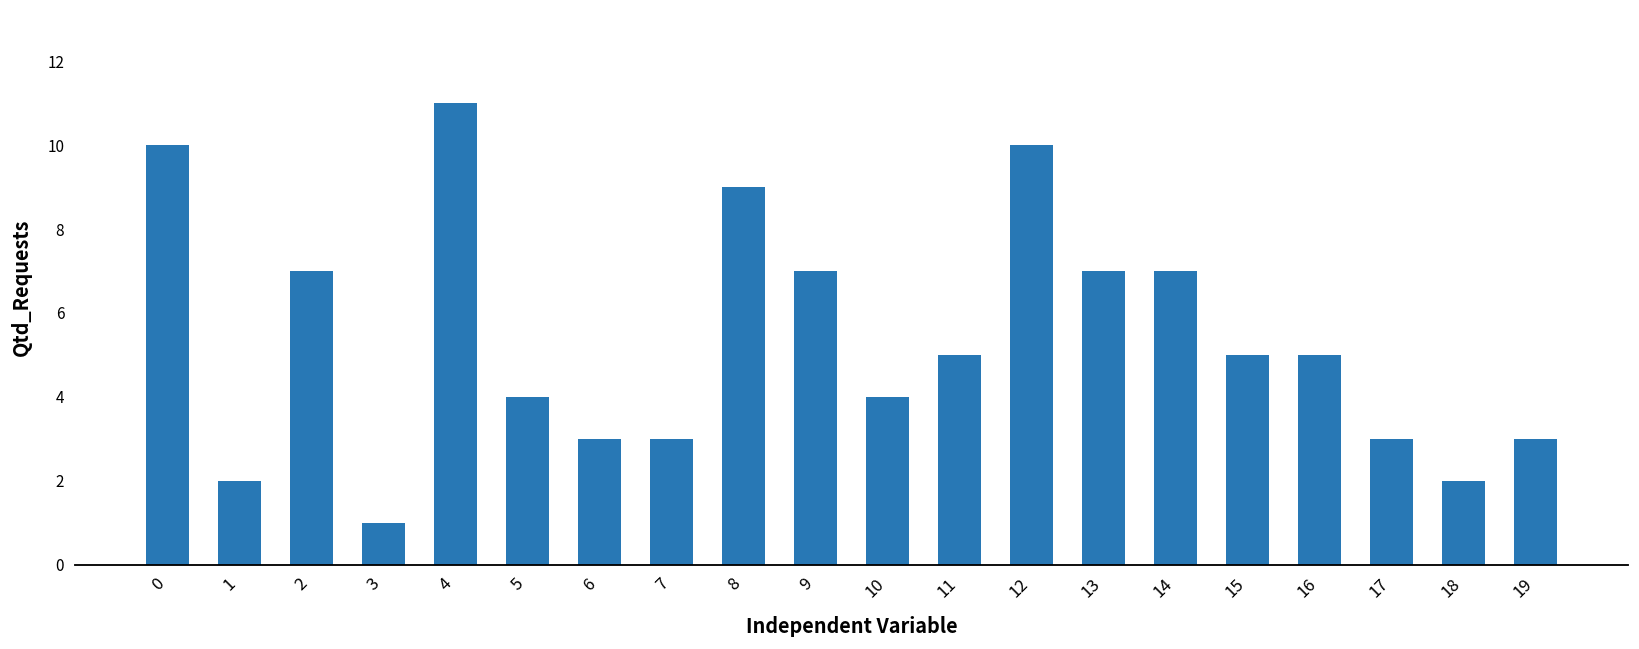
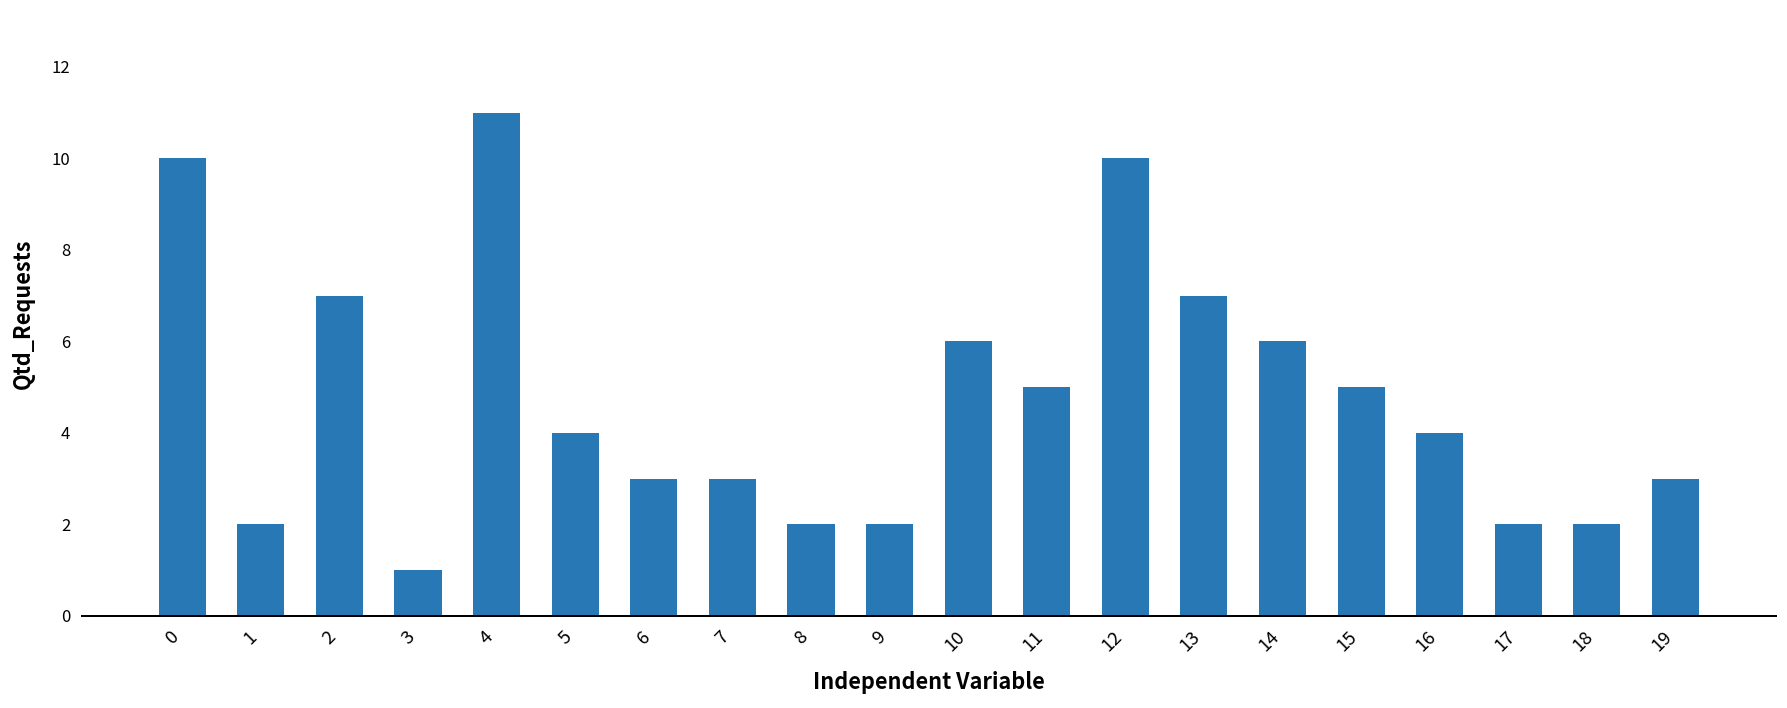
8: 9 -> 2
9: 7 -> 2
10: 4 -> 6
14: 7 -> 6
16: 5 -> 4
17: 3 -> 2
